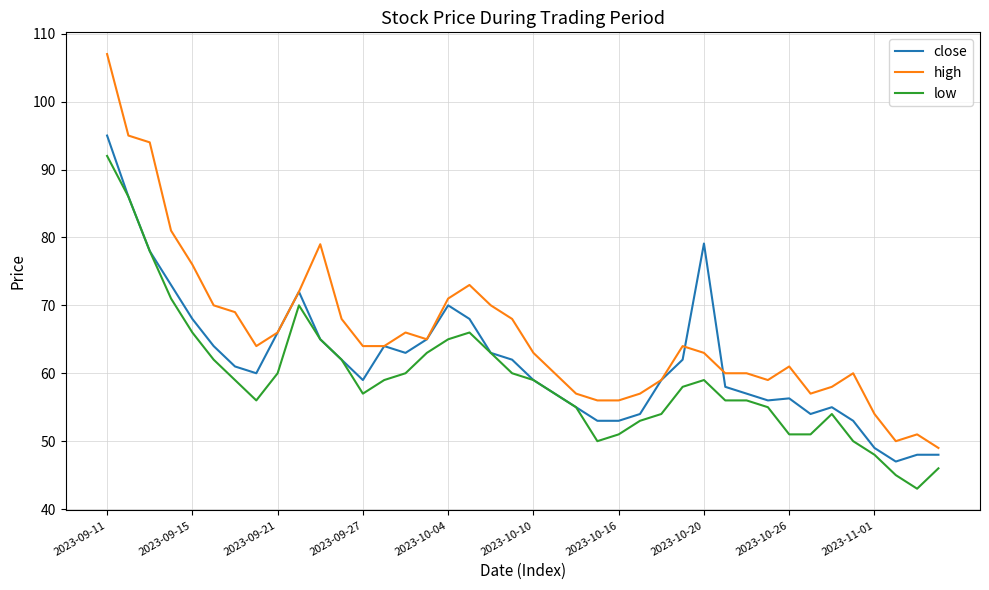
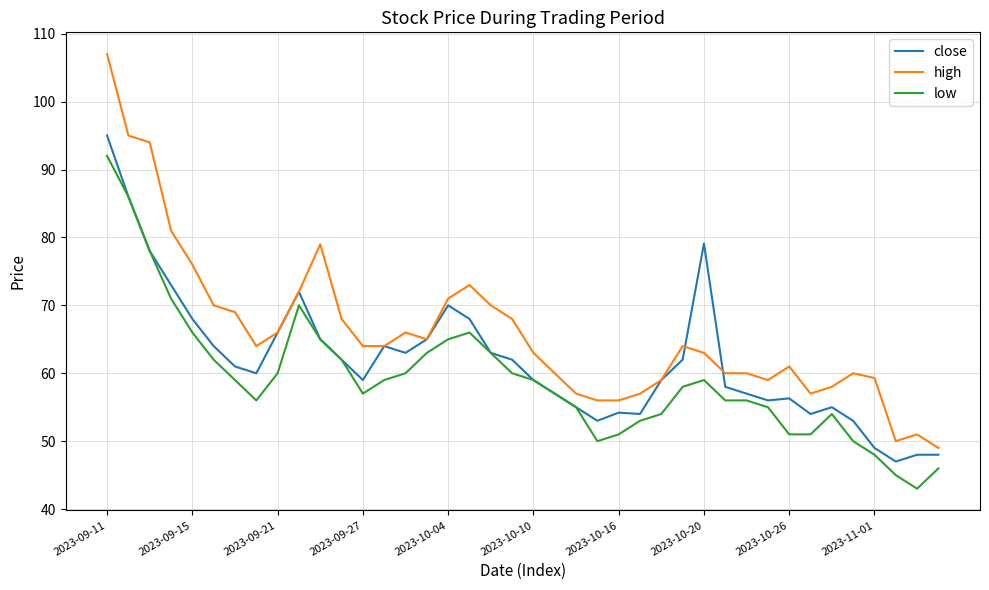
close, 2023-10-16: 53 -> 54
high, 2023-11-01: 54 -> 59
